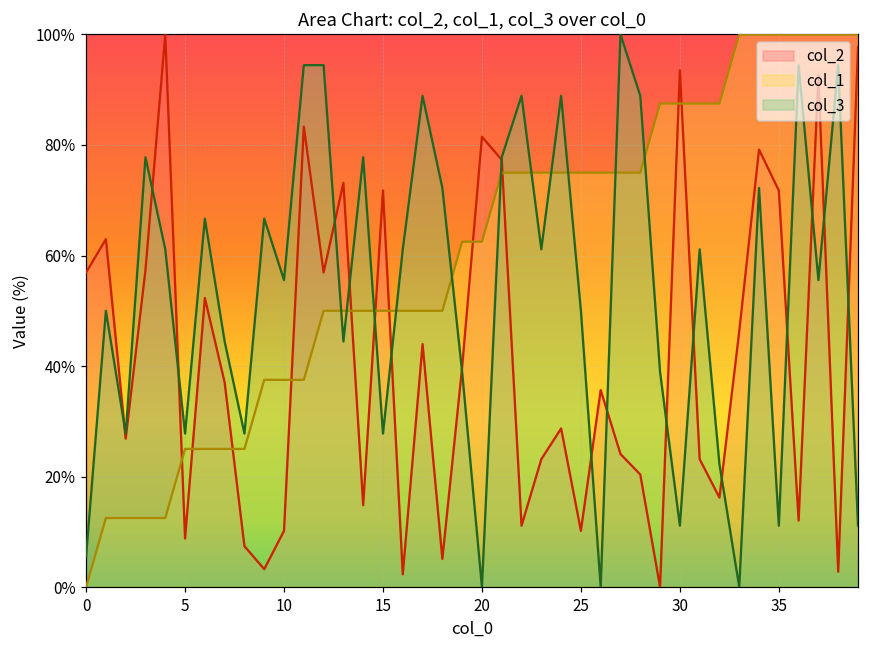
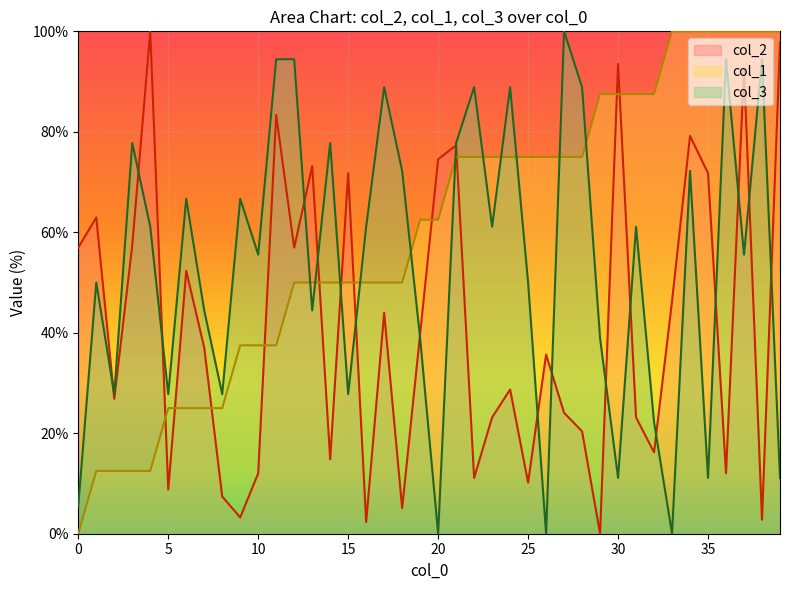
col_2, 10: 10% -> 12%
col_2, 20: 81% -> 75%
